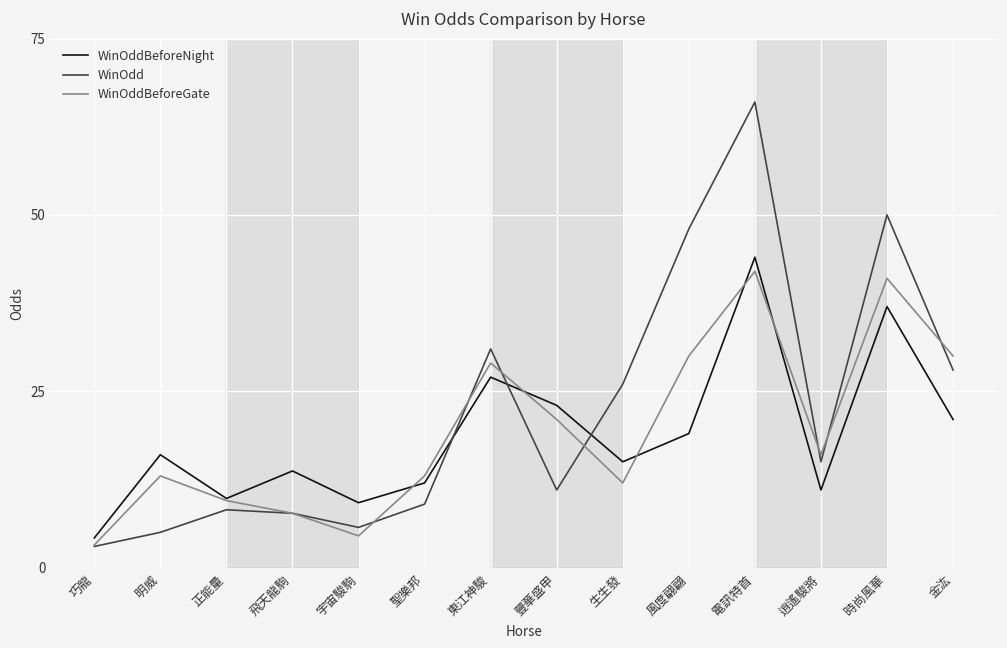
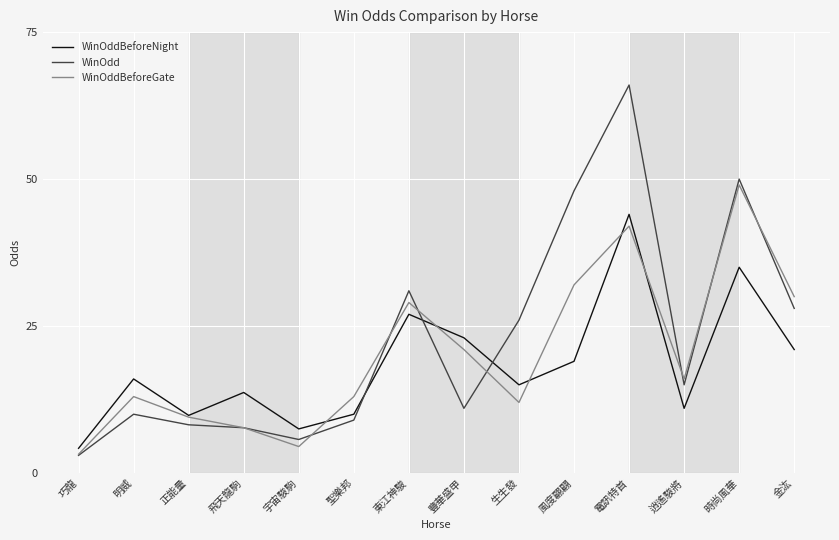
WinOdd, 明威: 5 -> 10
WinOddBeforeNight, 宇宙駿駒: 9 -> 8
WinOddBeforeNight, 聖樂邦: 12 -> 10
WinOddBeforeGate, 風度翩翩: 30 -> 32
WinOddBeforeNight, 時尚風華: 37 -> 35
WinOddBeforeGate, 時尚風華: 41 -> 49
